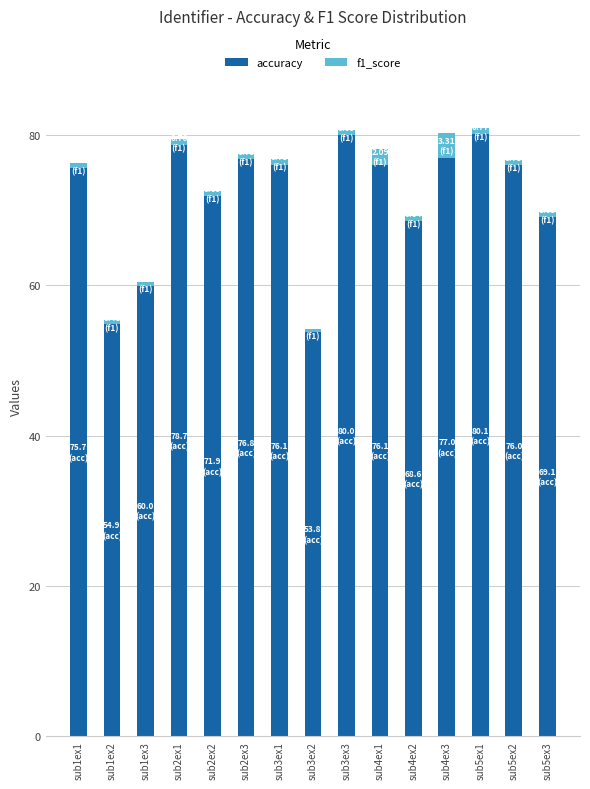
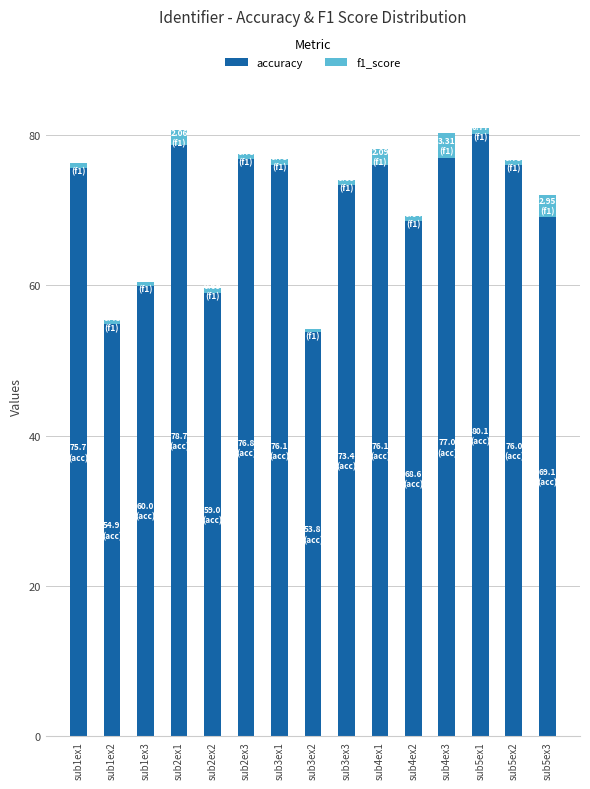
f1_score, sub2ex1: 0.76 -> 2.06
accuracy, sub2ex2: 71.9 -> 59.0
accuracy, sub3ex3: 80.0 -> 73.4
f1_score, sub5ex3: 0.65 -> 2.95
